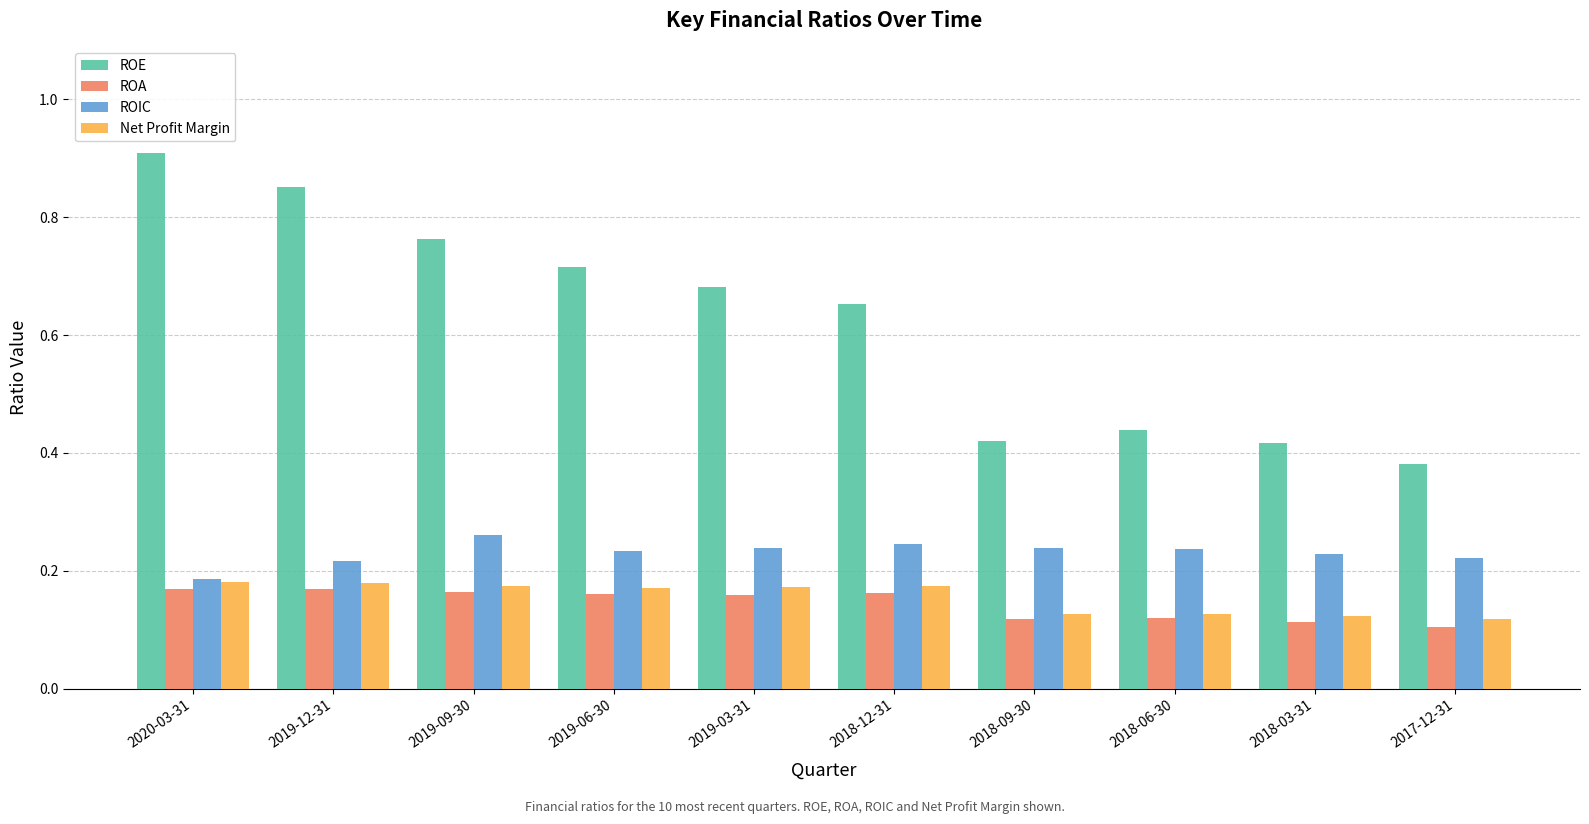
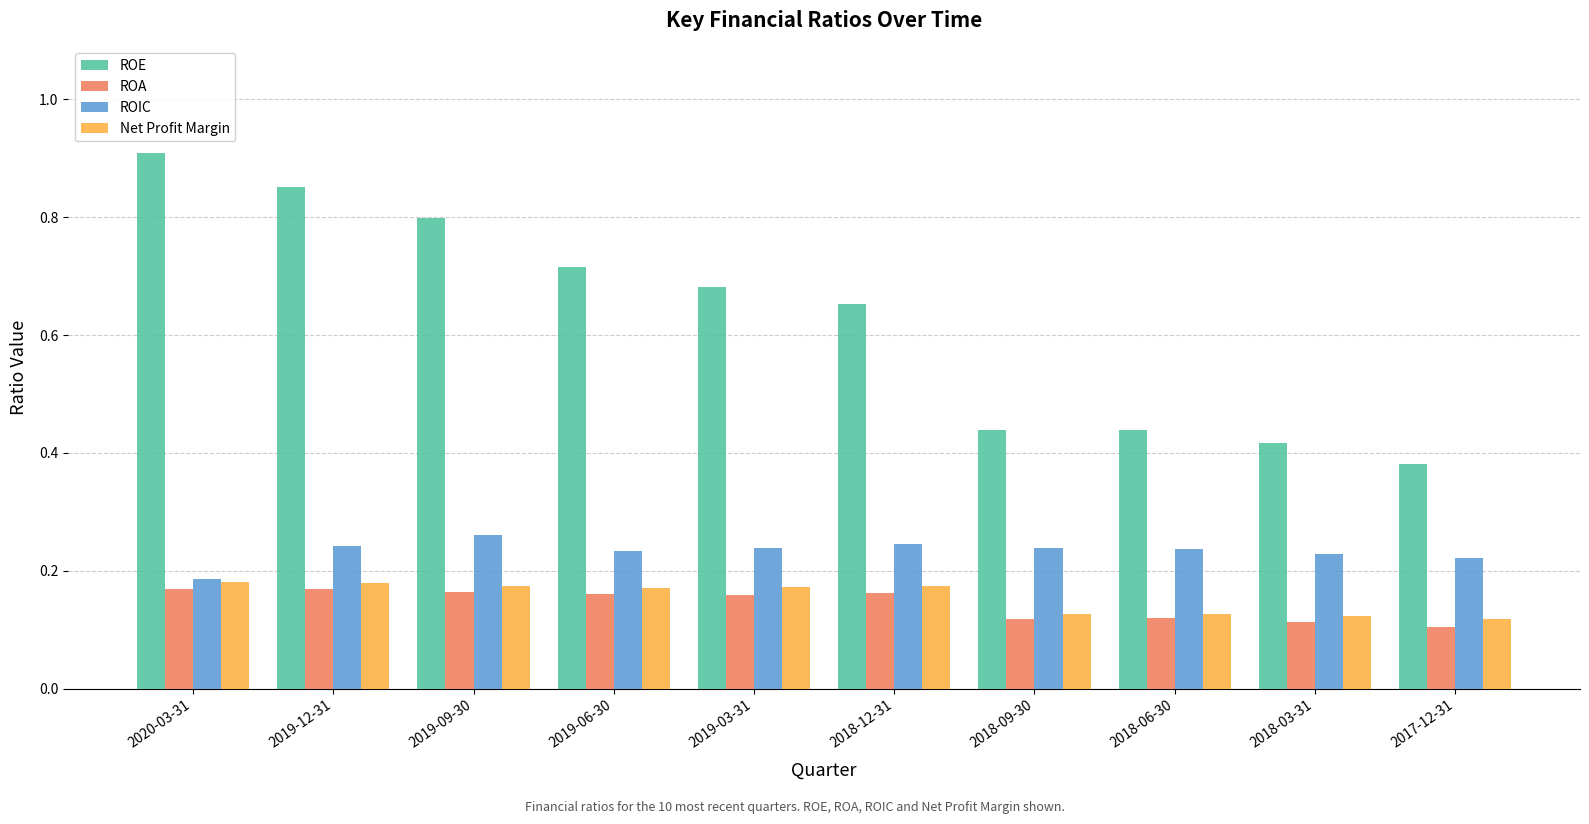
ROIC, 2019-12-31: 0.22 -> 0.24
ROE, 2019-09-30: 0.76 -> 0.80
ROE, 2018-09-30: 0.42 -> 0.44
